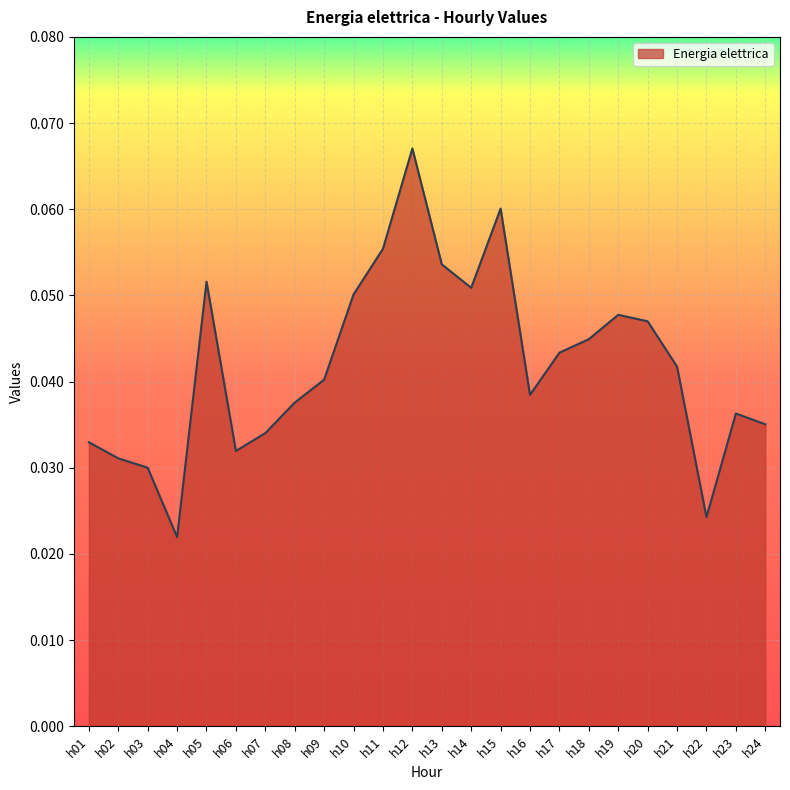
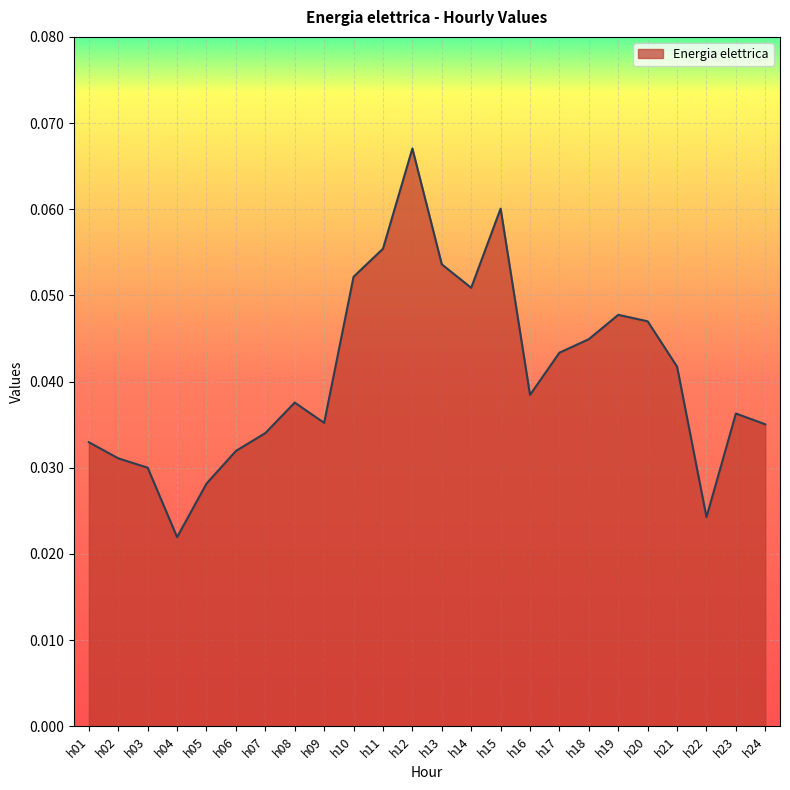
h05: 0.052 -> 0.028
h09: 0.040 -> 0.035
h10: 0.050 -> 0.052
